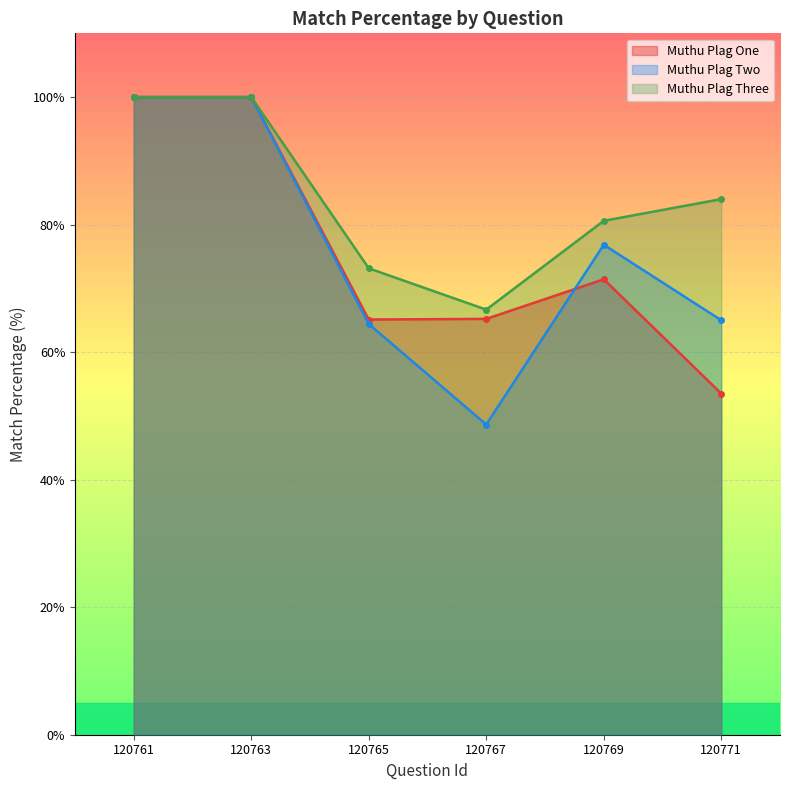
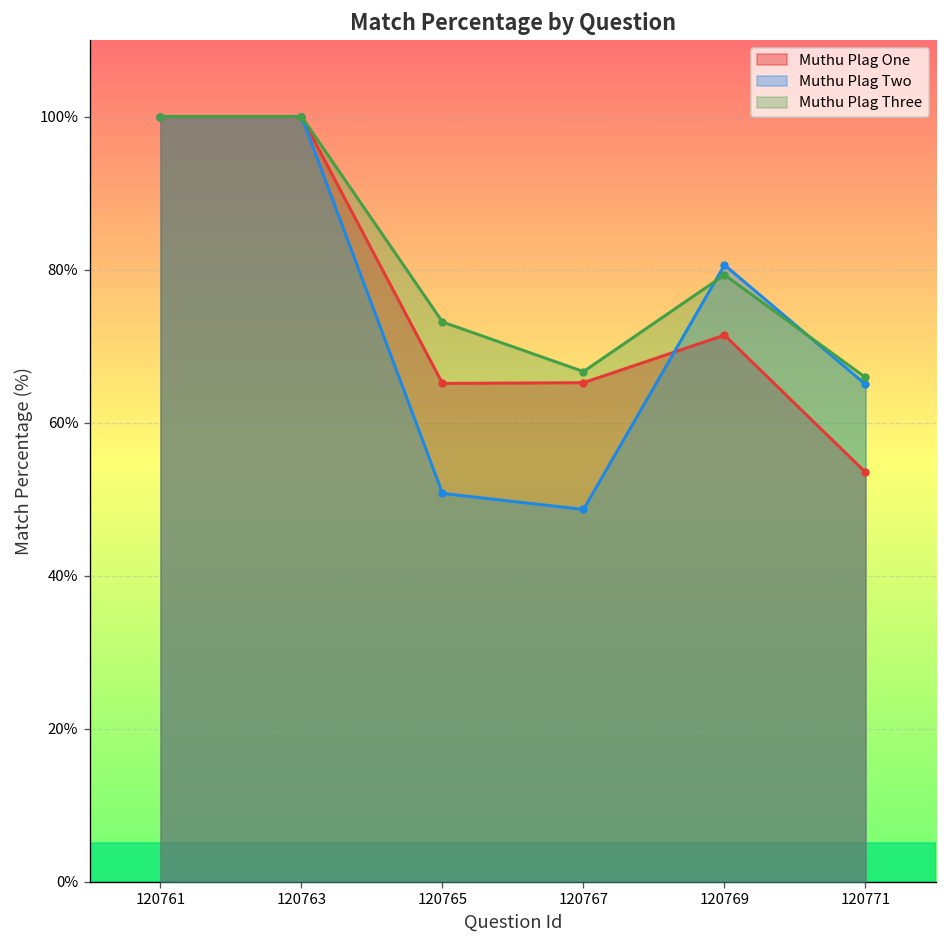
Muthu Plag Two, 120765: 64% -> 51%
Muthu Plag Two, 120769: 77% -> 81%
Muthu Plag Three, 120769: 81% -> 79%
Muthu Plag Three, 120771: 84% -> 66%
